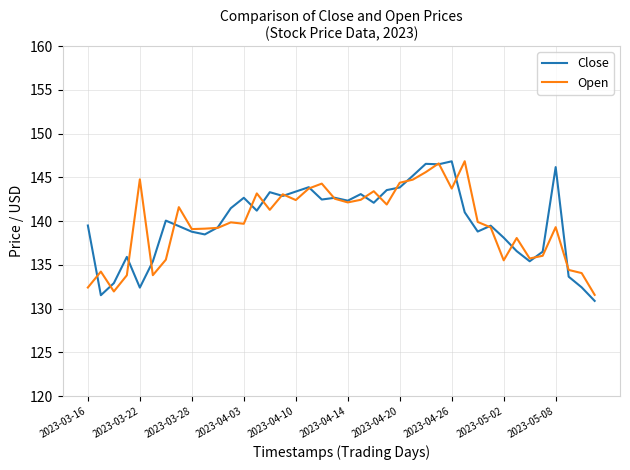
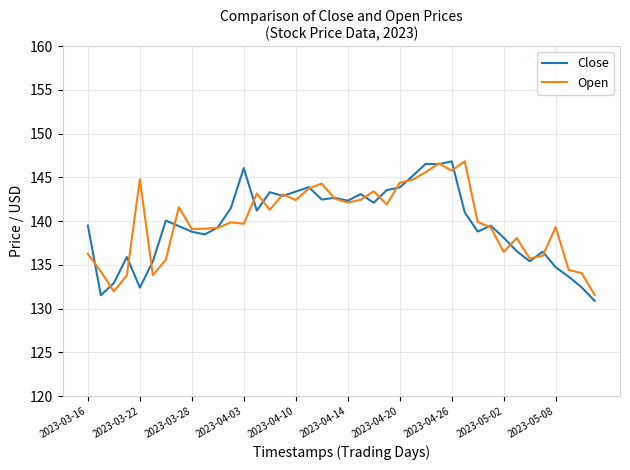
Open, 2023-03-16: 132 -> 136
Close, 2023-04-03: 143 -> 146
Open, 2023-04-26: 144 -> 146
Open, 2023-05-02: 135.5 -> 136.5
Close, 2023-05-08: 146 -> 135
